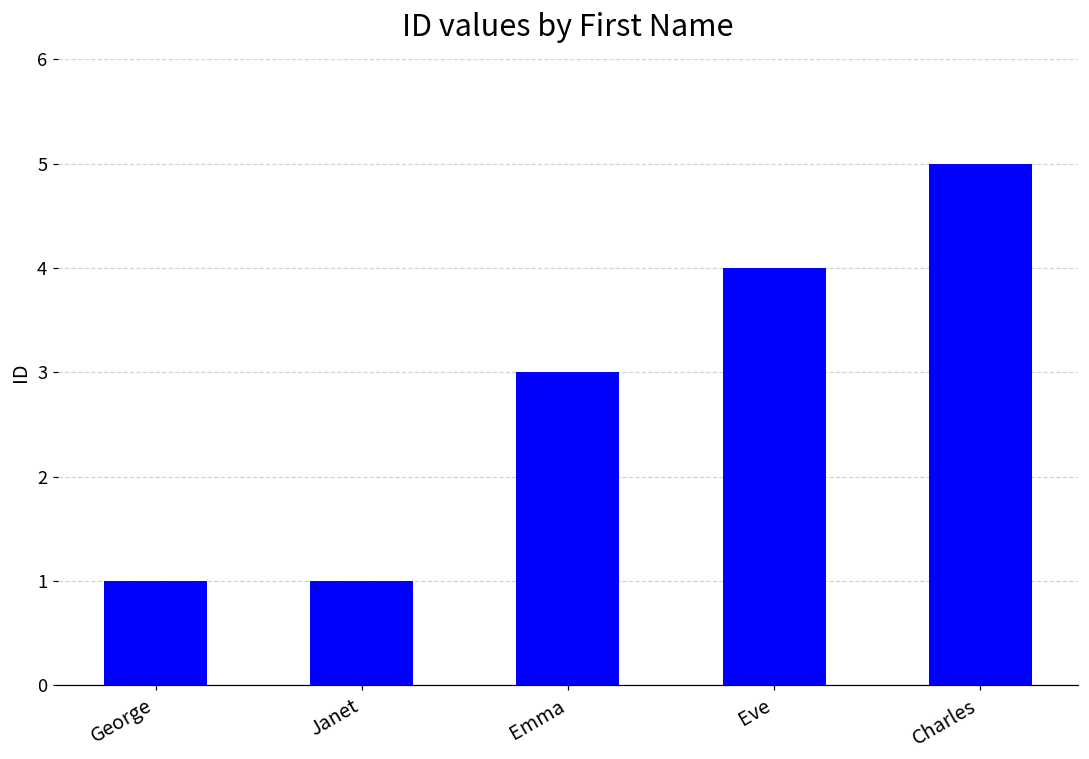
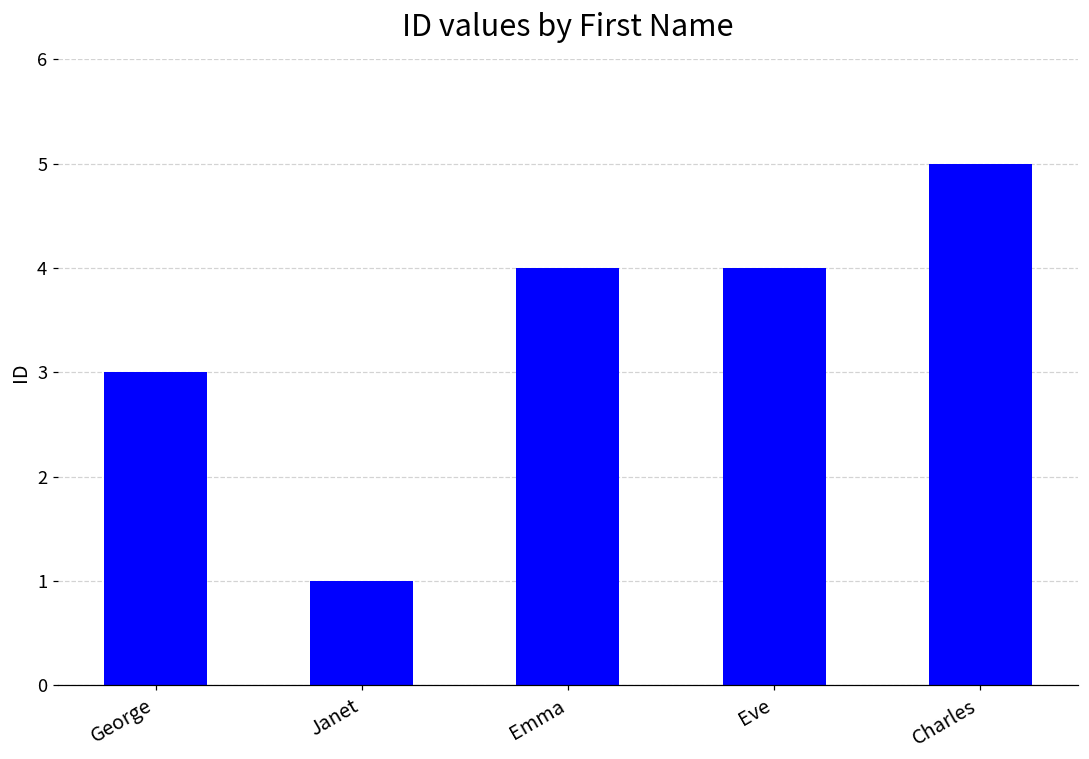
George: 1 -> 3
Emma: 3 -> 4
